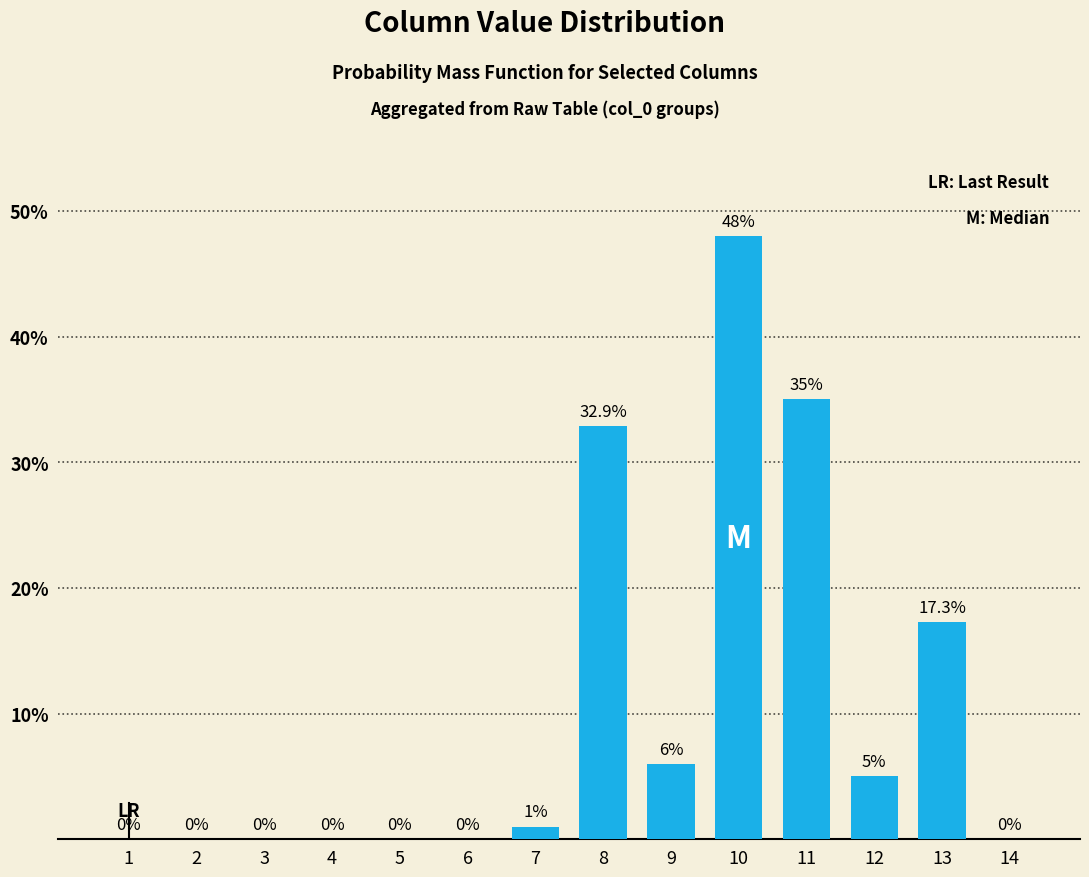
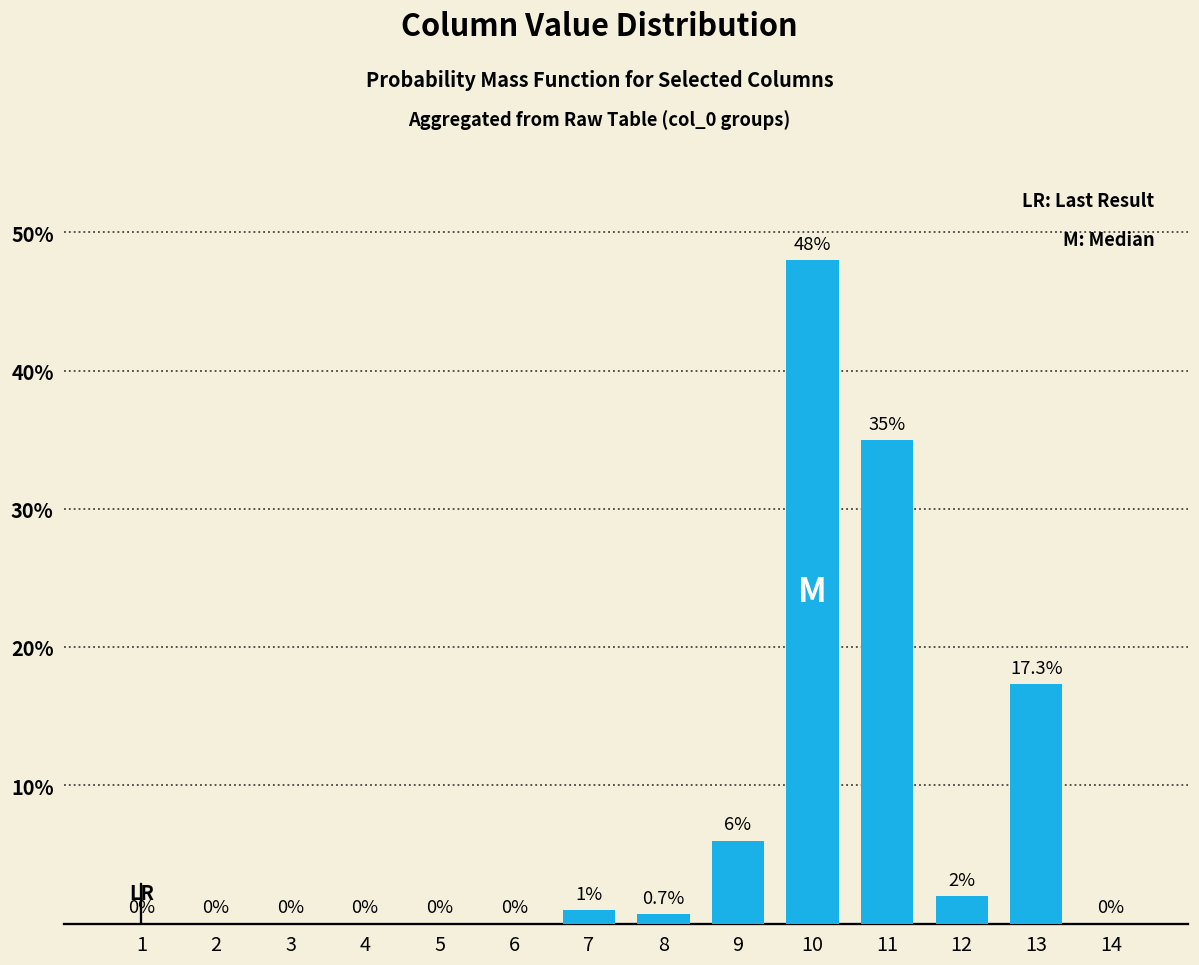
8: 32.9% -> 0.7%
12: 5% -> 2%
